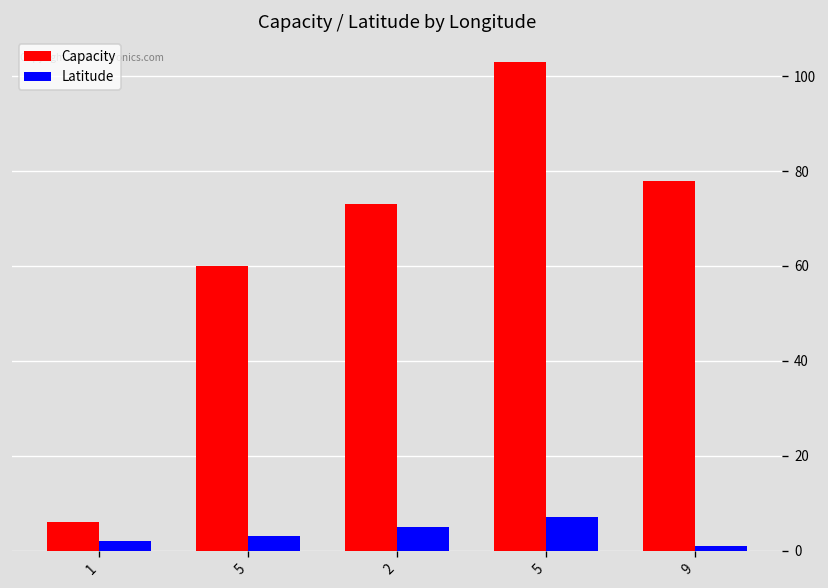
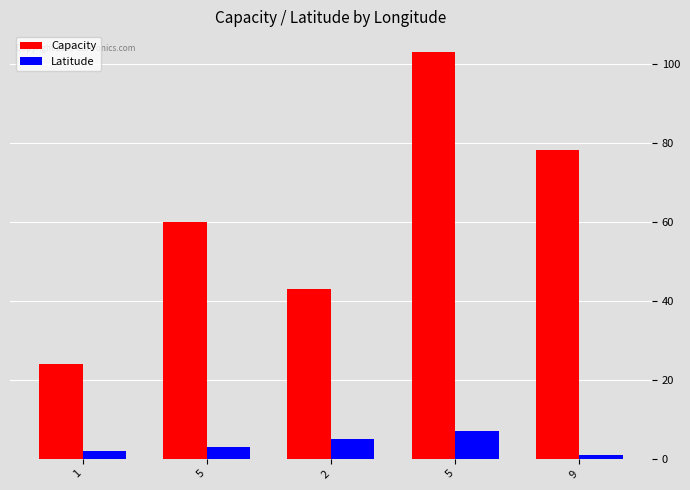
Capacity, 1: 6 -> 24
Capacity, 2: 73 -> 43
